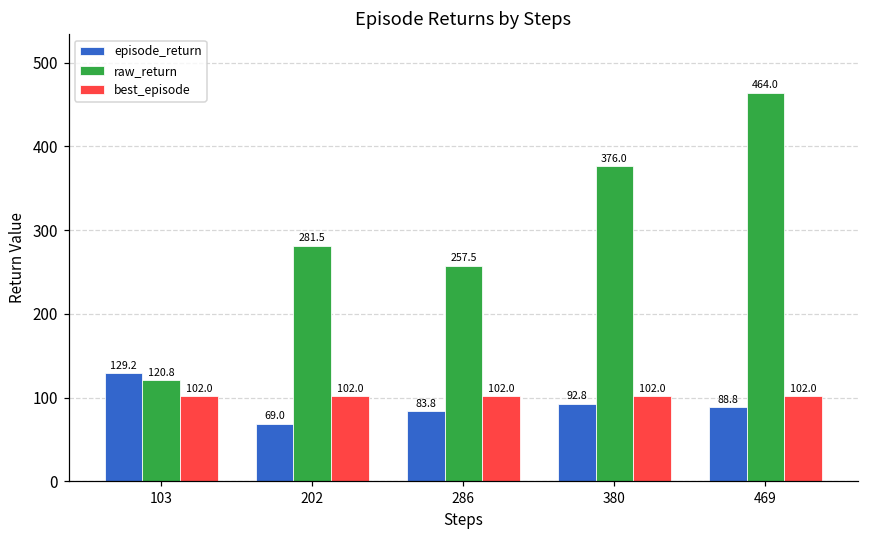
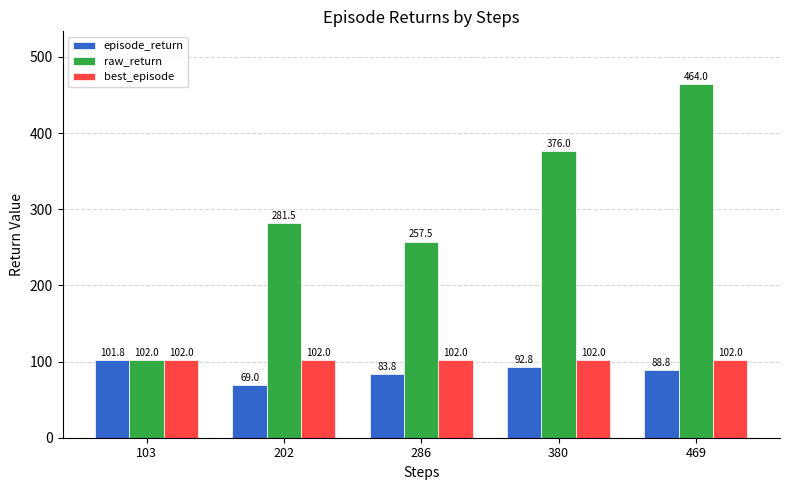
episode_return, 103: 129.2 -> 101.8
raw_return, 103: 120.8 -> 102.0
